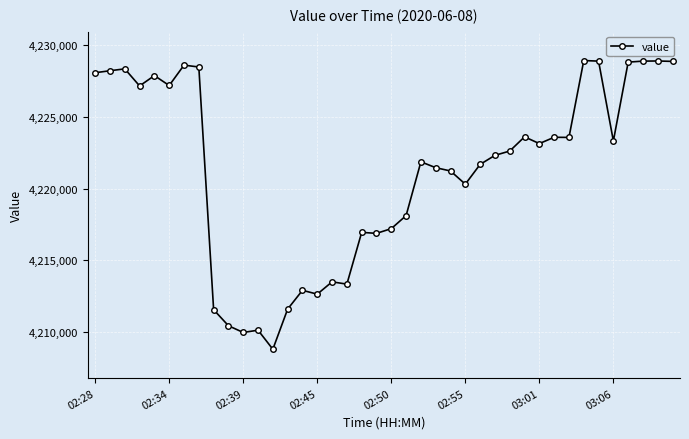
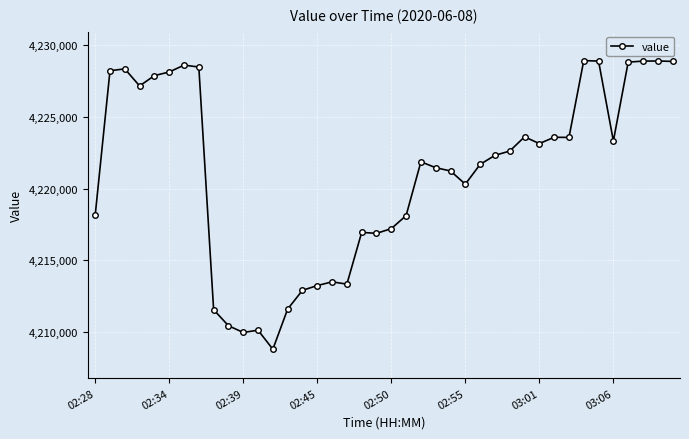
02:28: 4,228,100 -> 4,218,100
02:34: 4,227,200 -> 4,228,100
02:45: 4,212,600 -> 4,213,200
